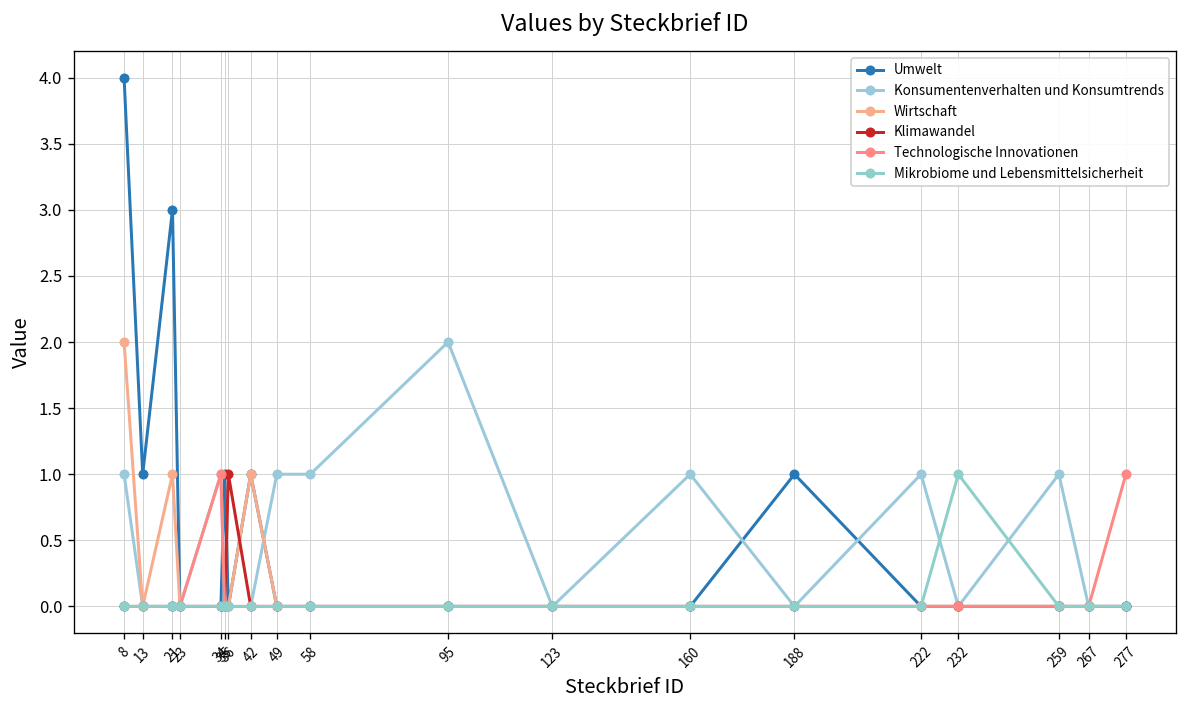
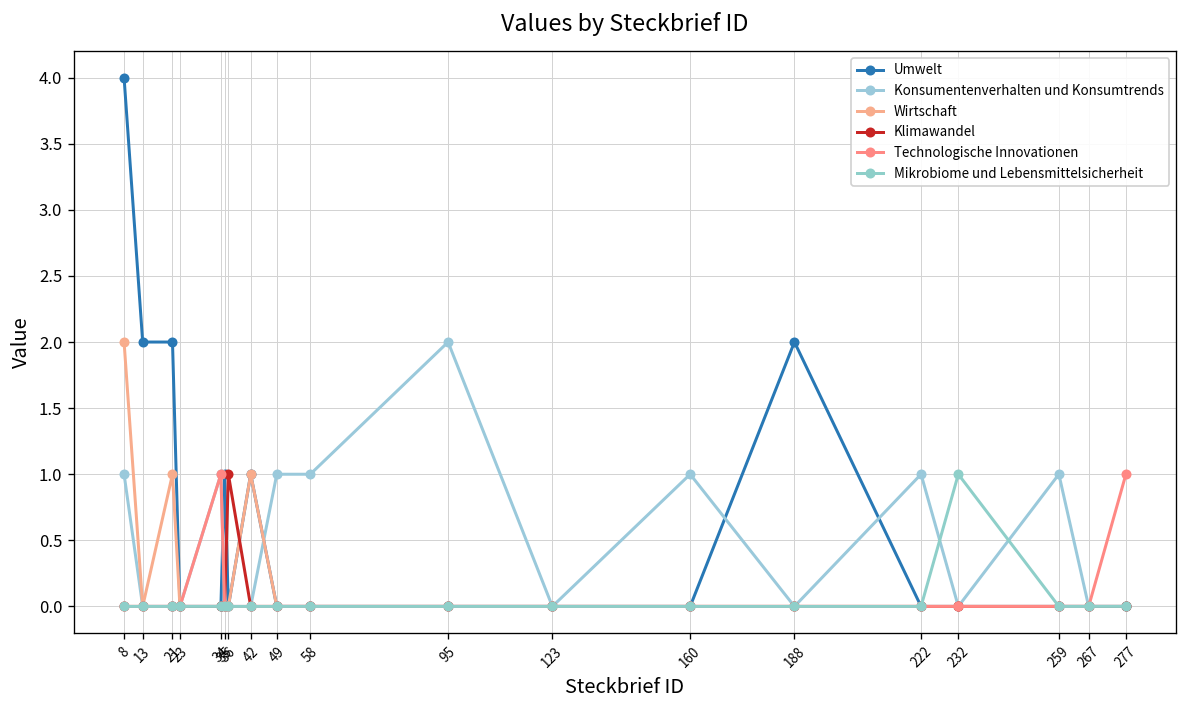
Umwelt, 13: 1 -> 2
Umwelt, 21: 3 -> 2
Umwelt, 188: 1 -> 2
